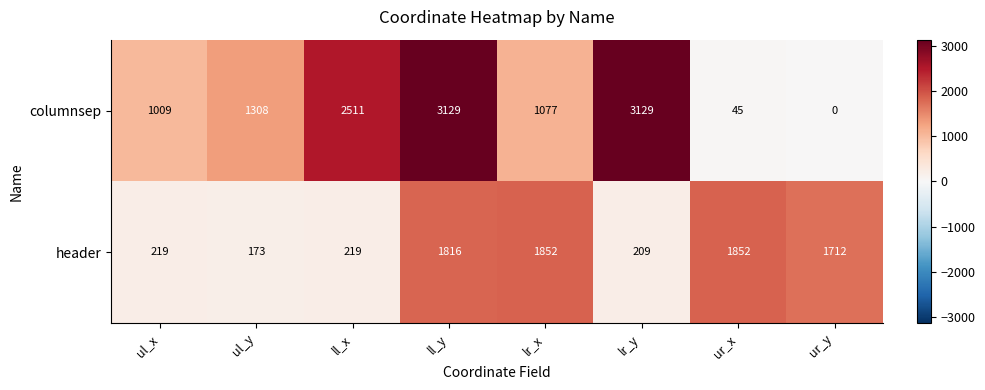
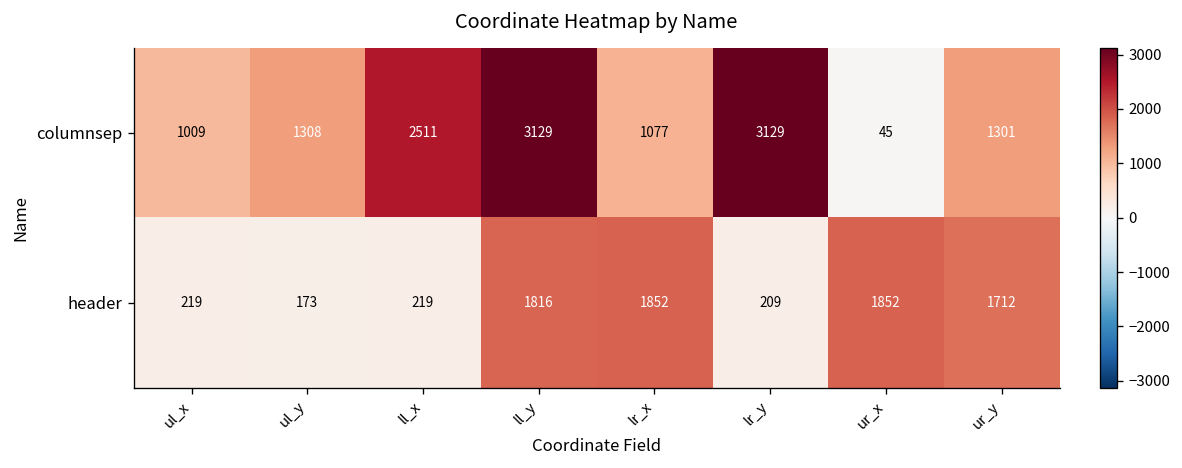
columnsep, ur_y: 0 -> 1301
